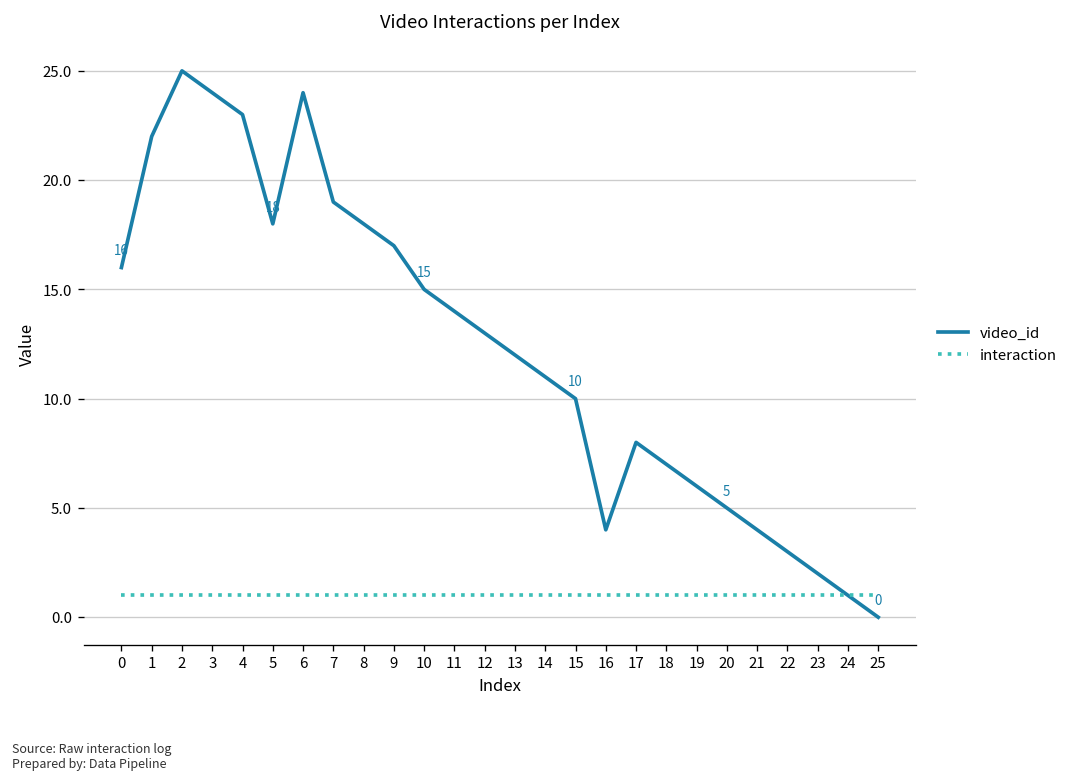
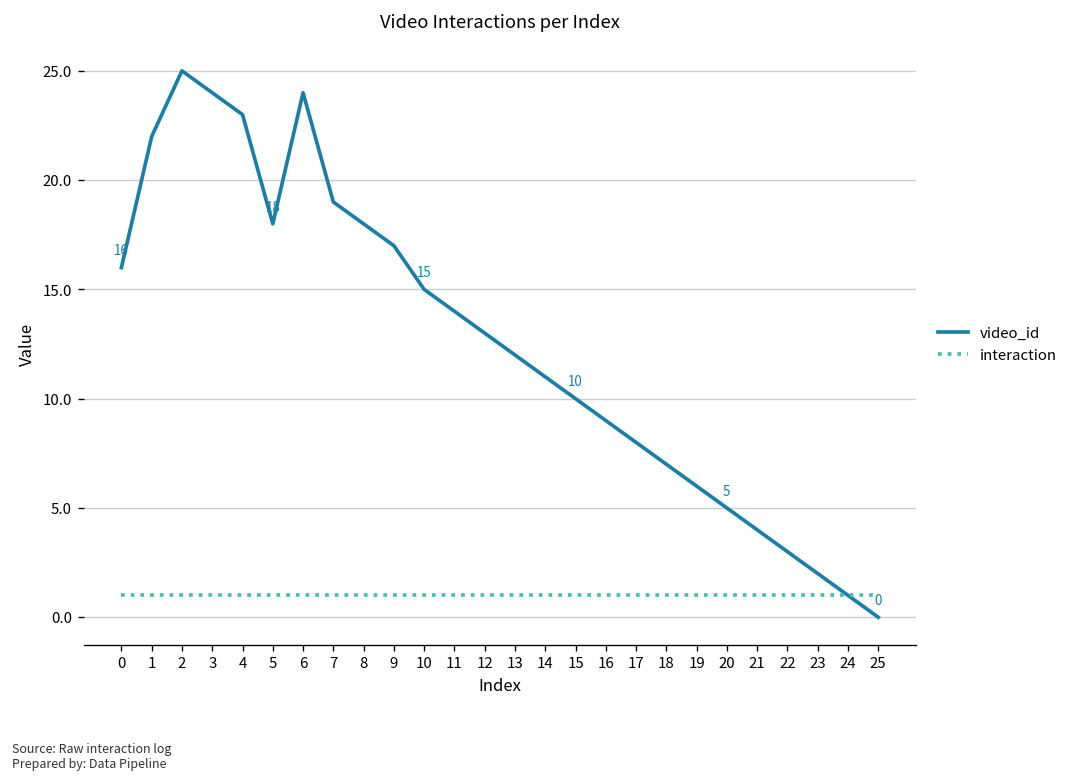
video_id, 16: 4 -> 9
